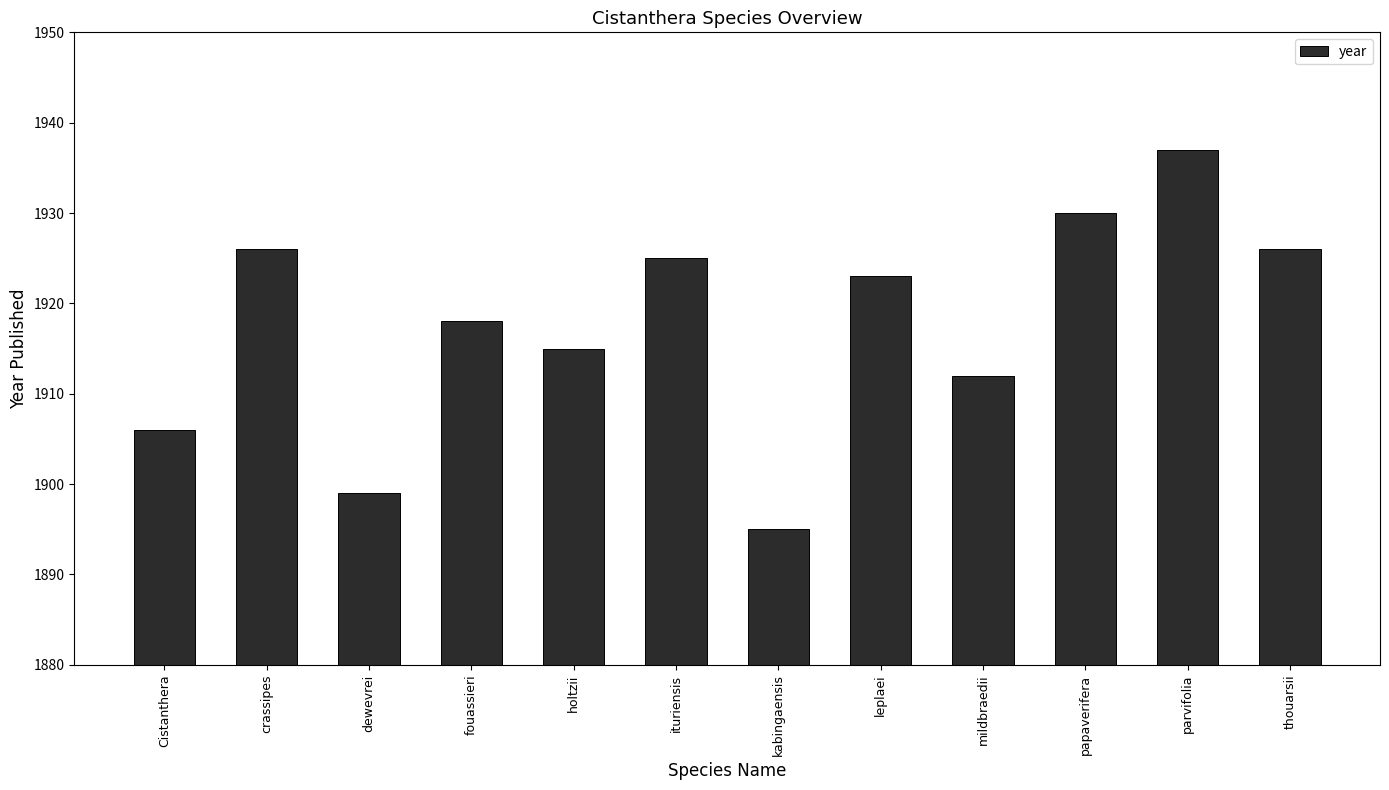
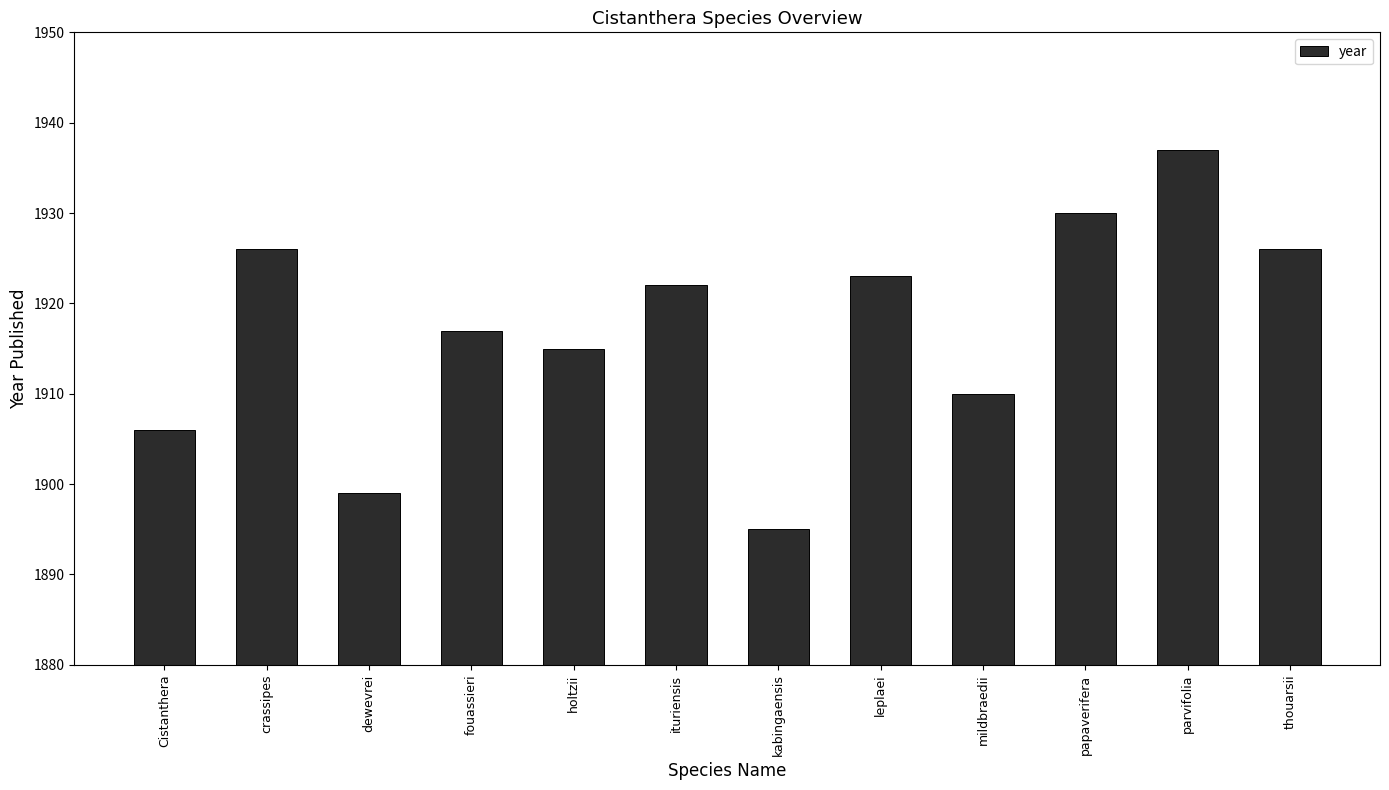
fouassieri: 1918 -> 1917
ituriensis: 1925 -> 1922
mildbraedii: 1912 -> 1910
